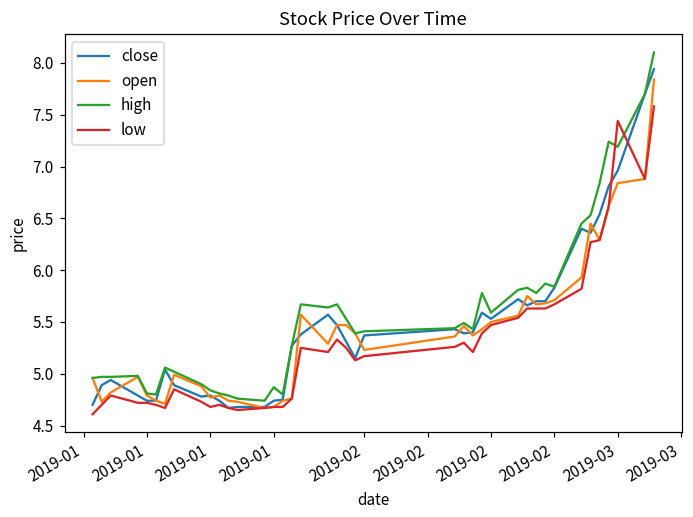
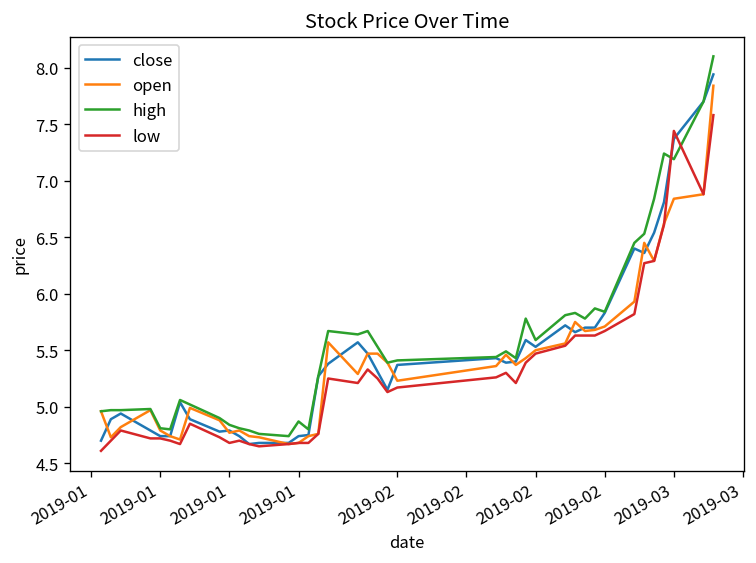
close, 2019-03: 7.0 -> 7.4
